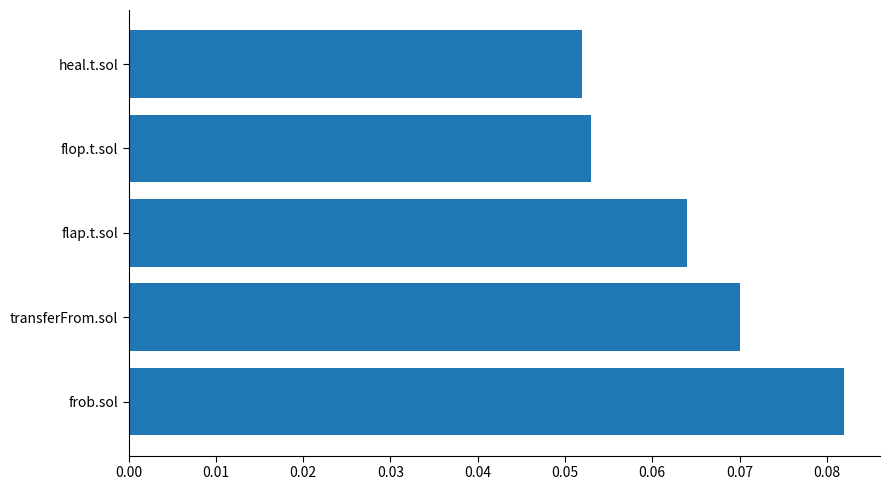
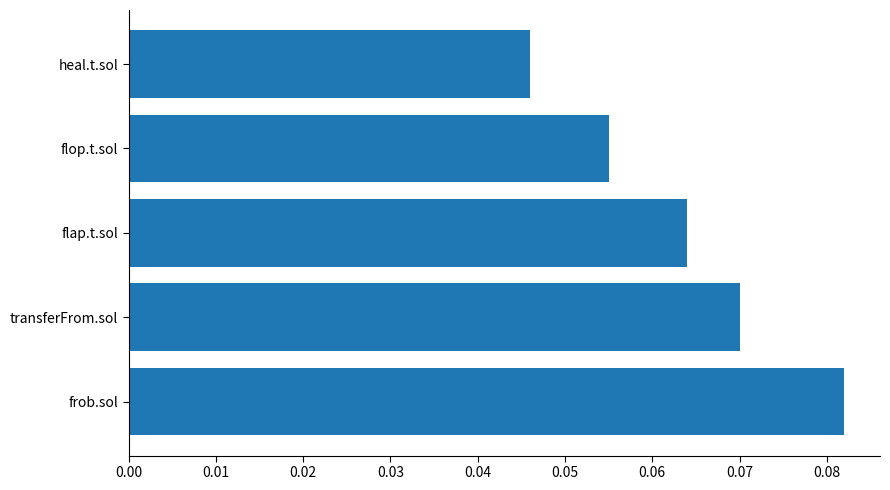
heal.t.sol: 0.052 -> 0.046
flop.t.sol: 0.053 -> 0.055
